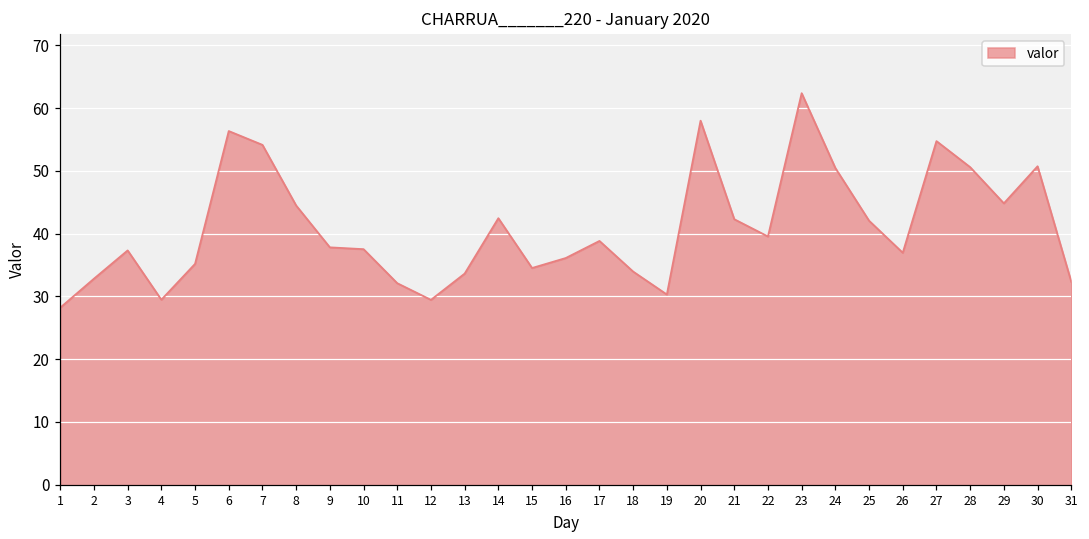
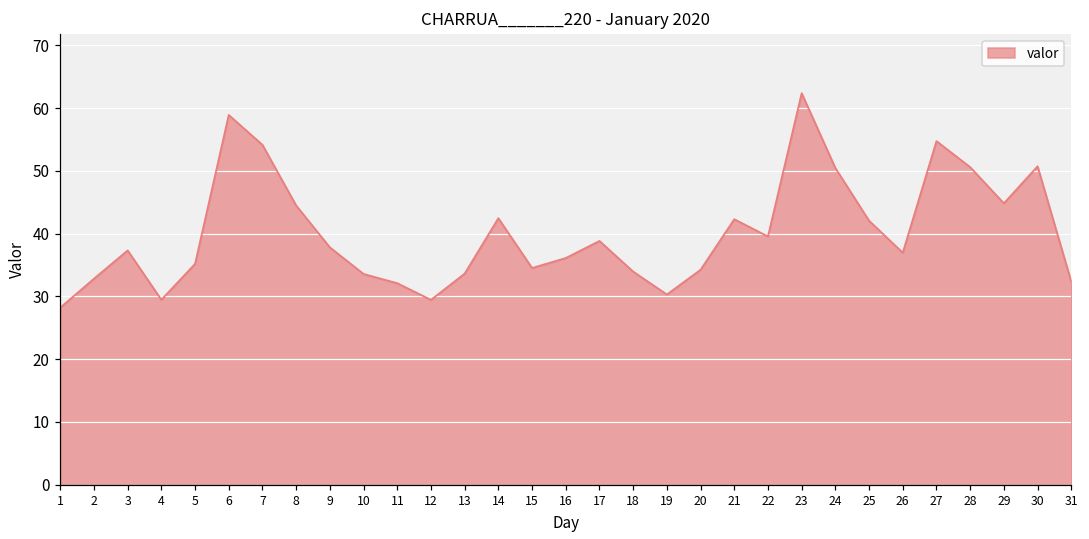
6: 56 -> 59
10: 38 -> 34
20: 58 -> 34
